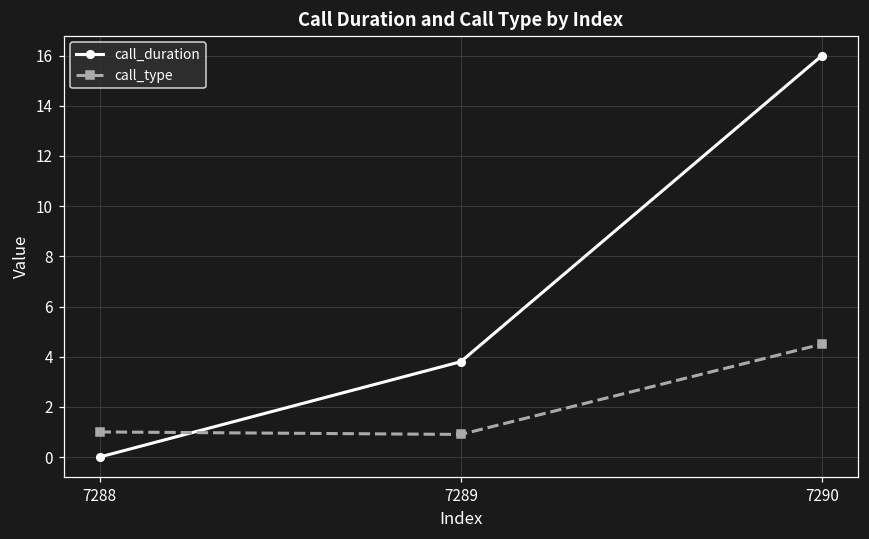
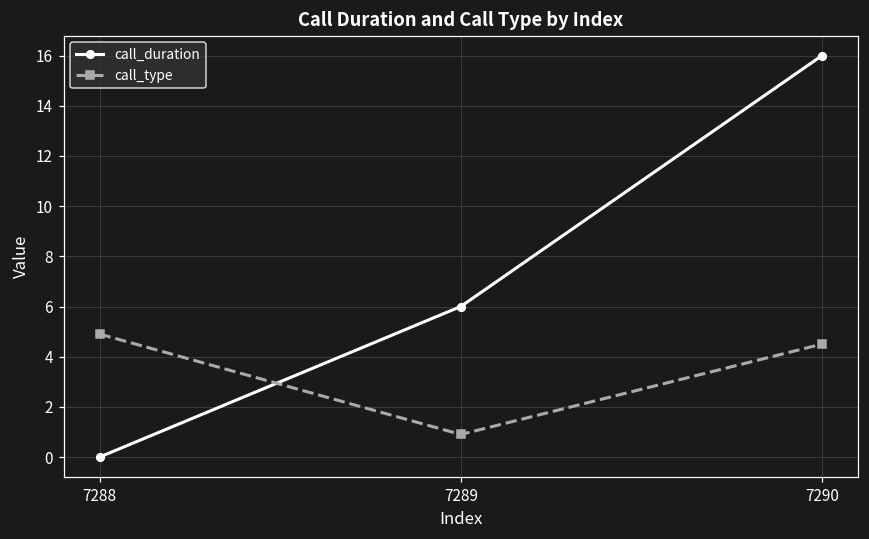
call_type, 7288: 1.0 -> 4.9
call_duration, 7289: 3.8 -> 6.0
